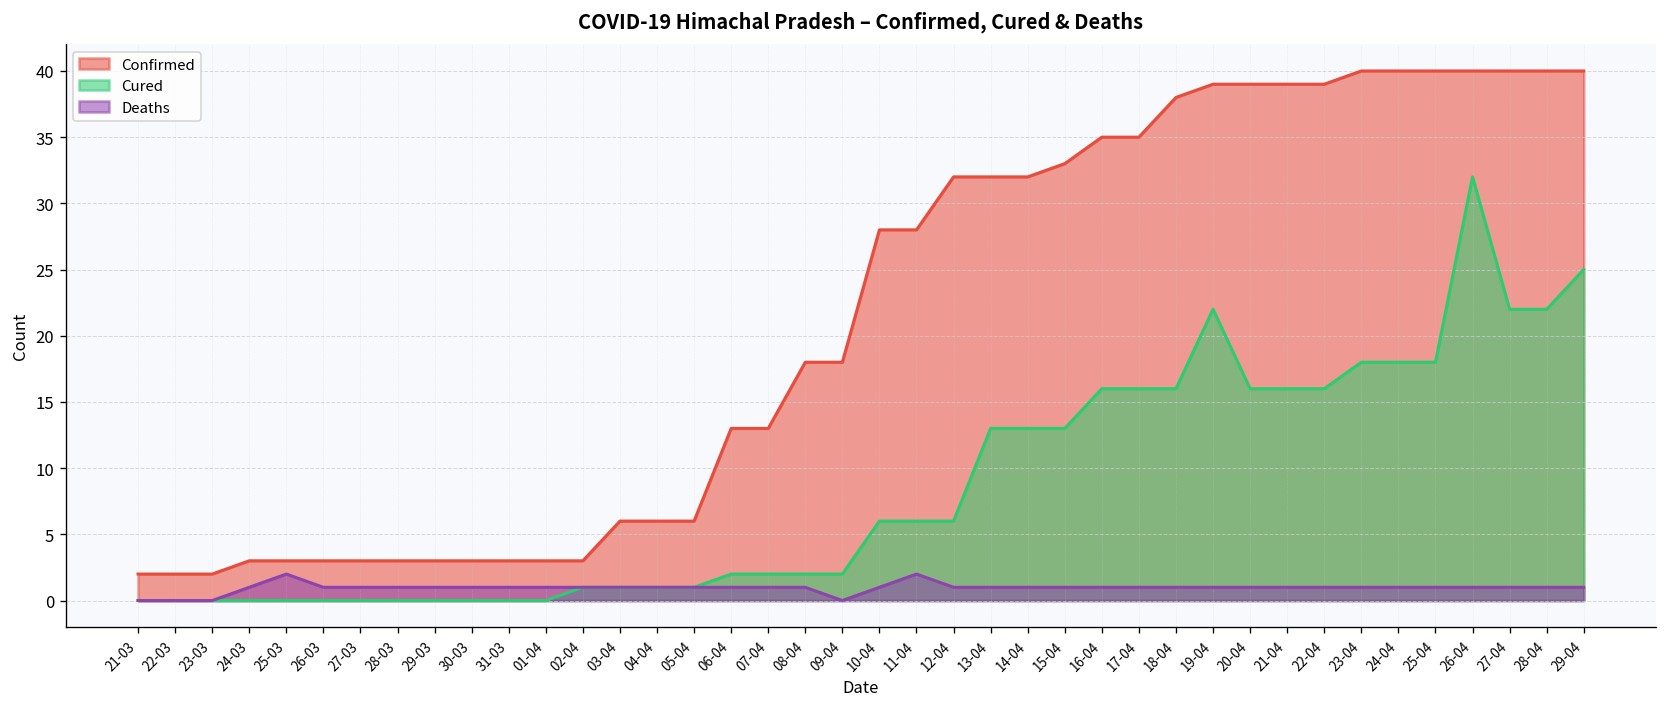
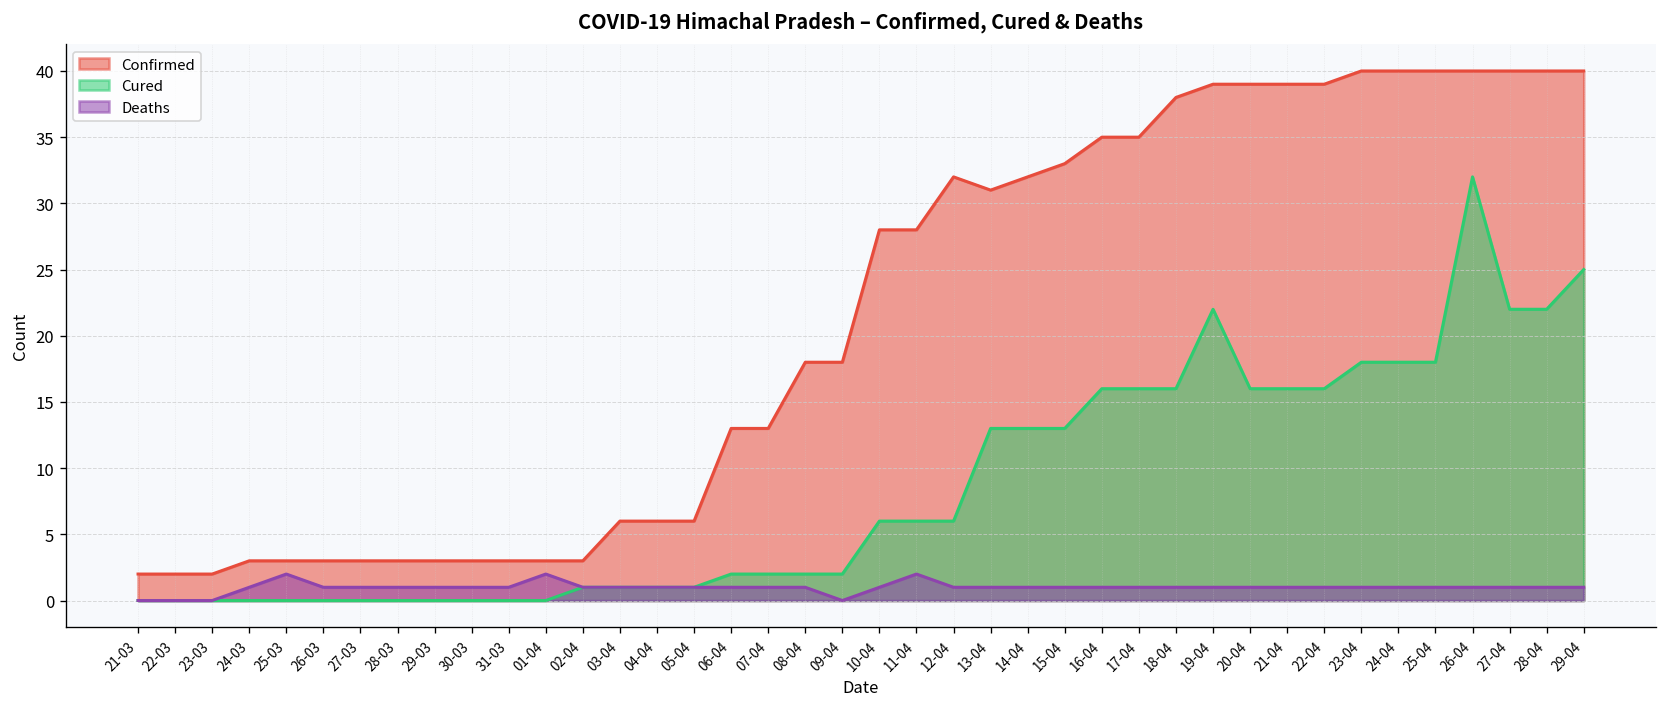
Deaths, 01-04: 1 -> 2
Confirmed, 13-04: 32 -> 31
